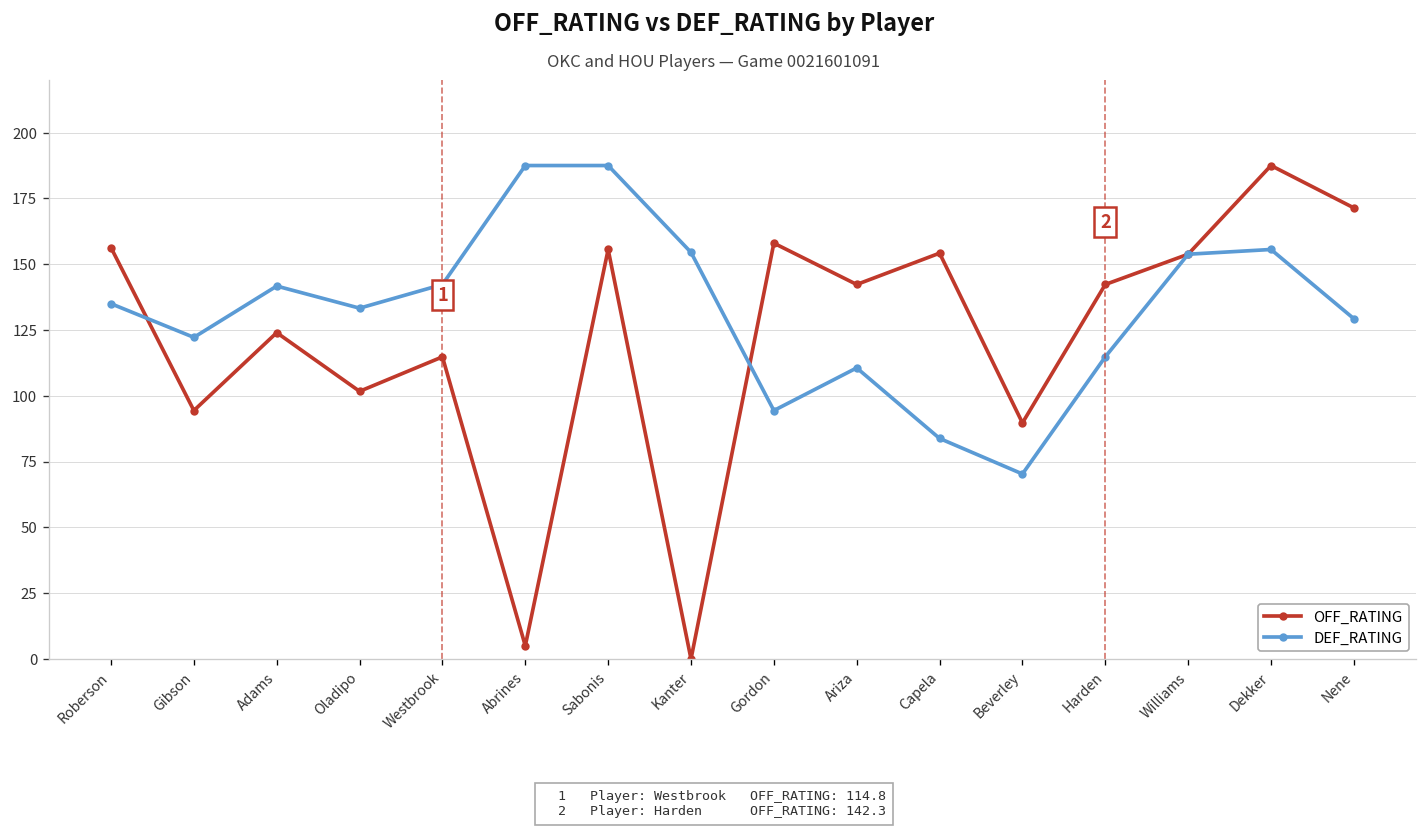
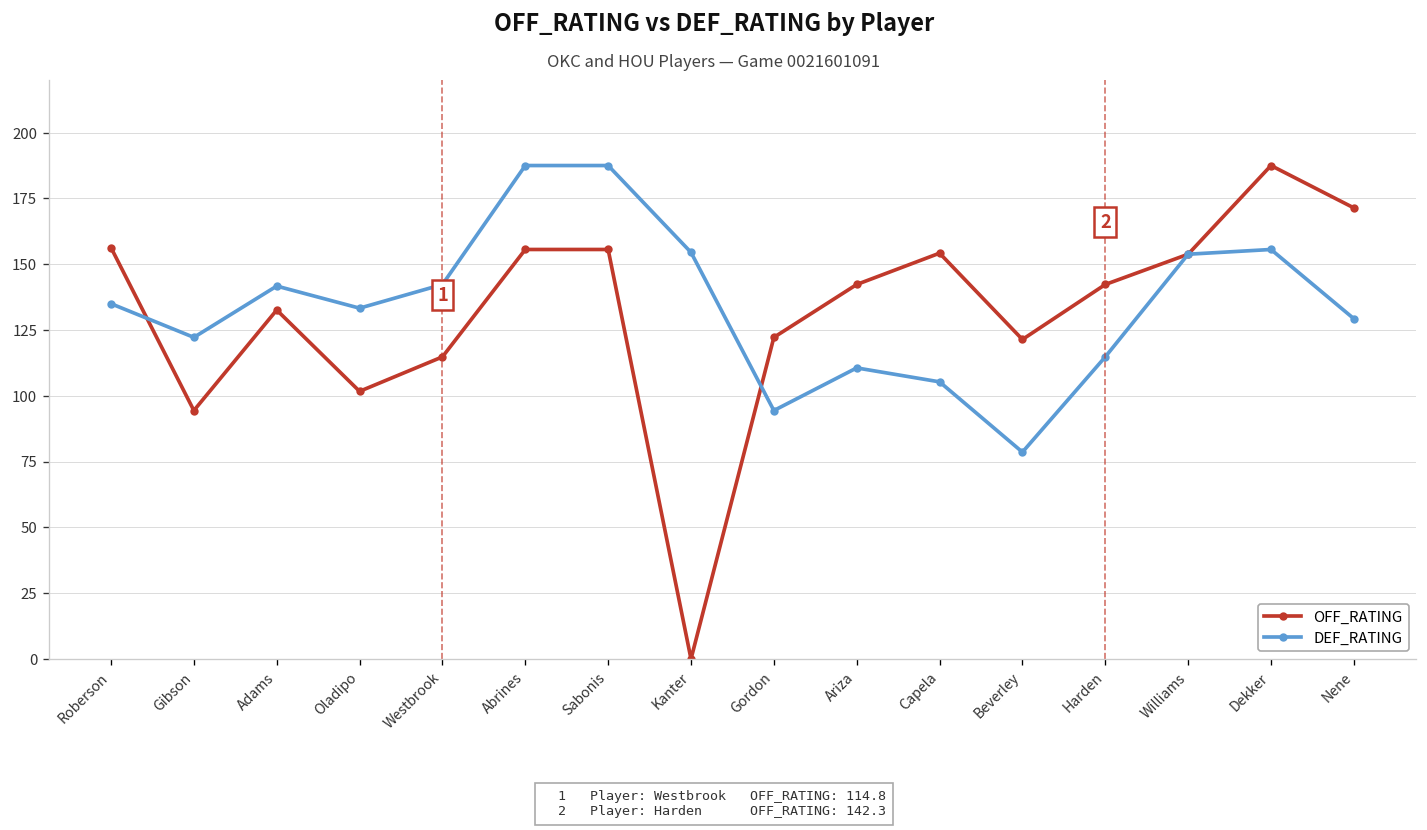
OFF_RATING, Adams: 124 -> 133
OFF_RATING, Abrines: 5 -> 156
OFF_RATING, Gordon: 158 -> 122
DEF_RATING, Capela: 84 -> 105
OFF_RATING, Beverley: 90 -> 121
DEF_RATING, Beverley: 70 -> 79
